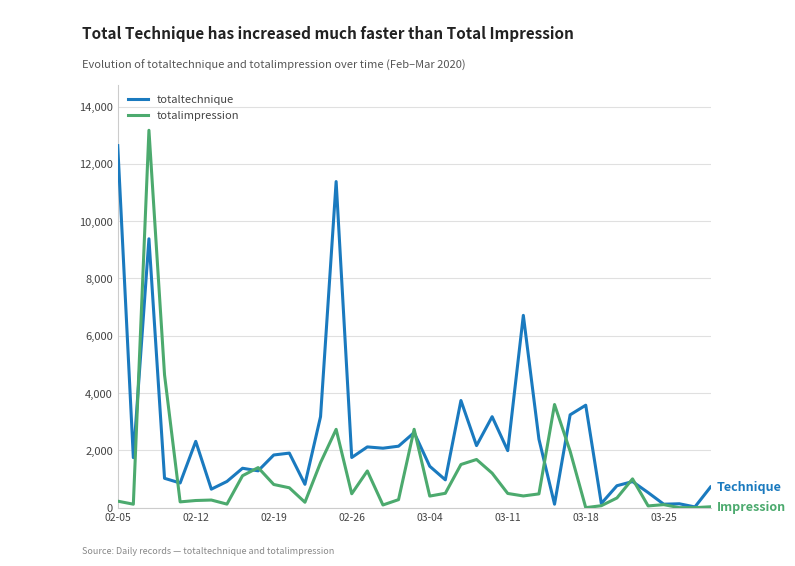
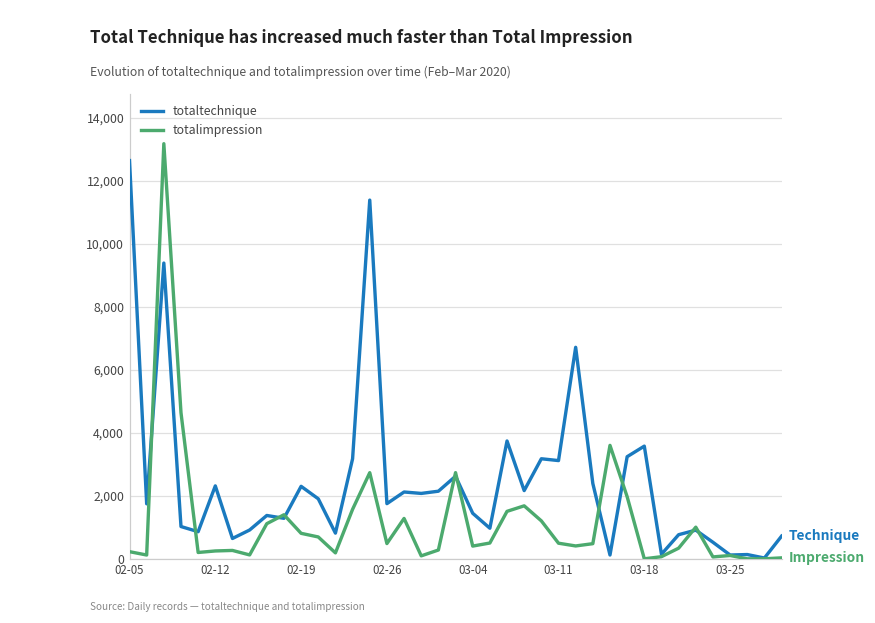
totaltechnique, 02-19: 1,800 -> 2,300
totaltechnique, 03-11: 2,000 -> 3,100
